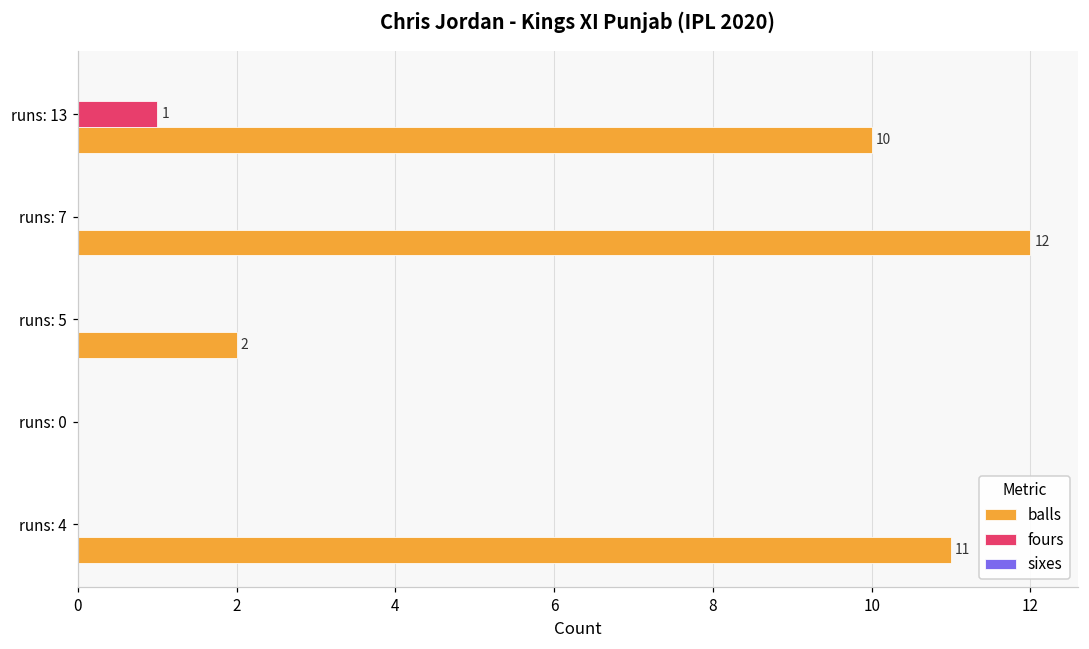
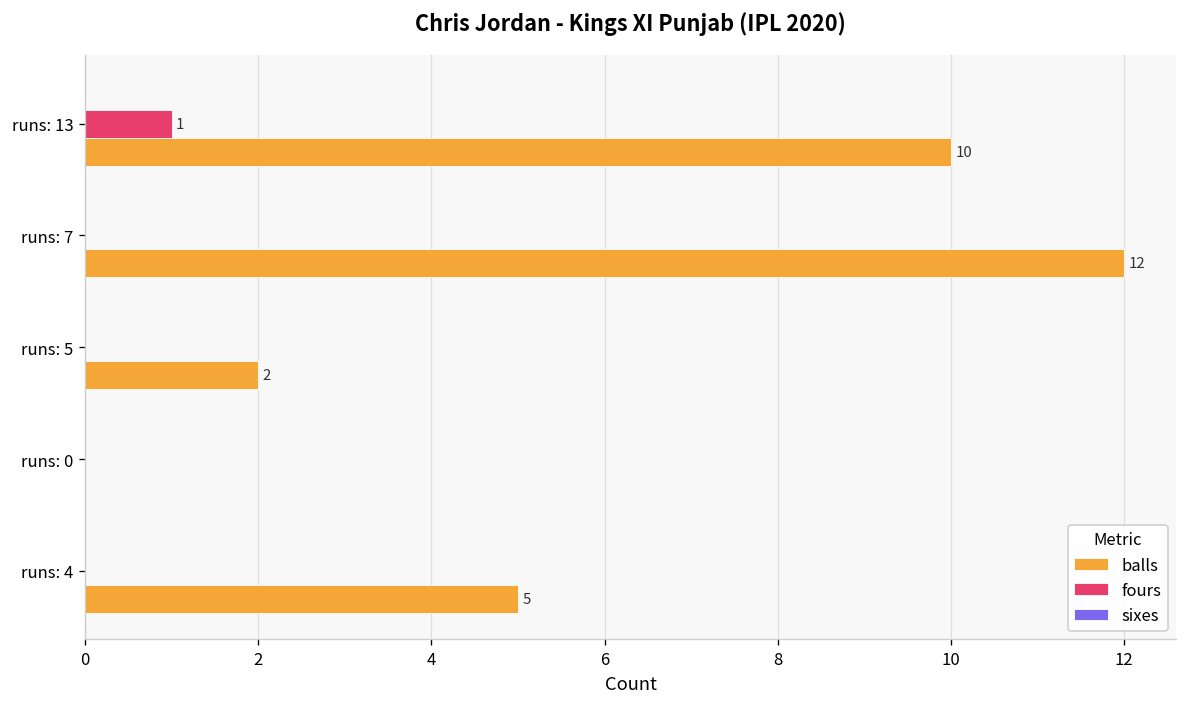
balls, runs: 4: 11 -> 5
